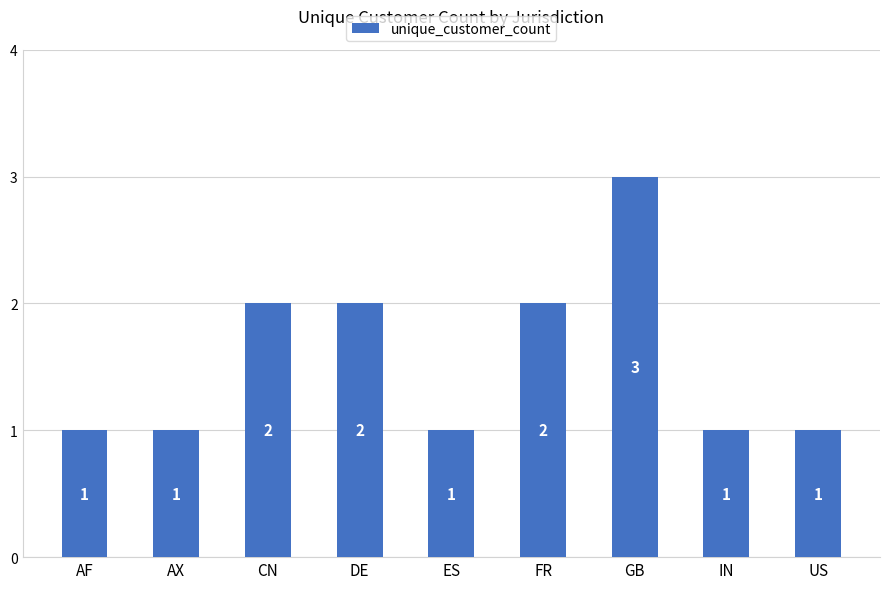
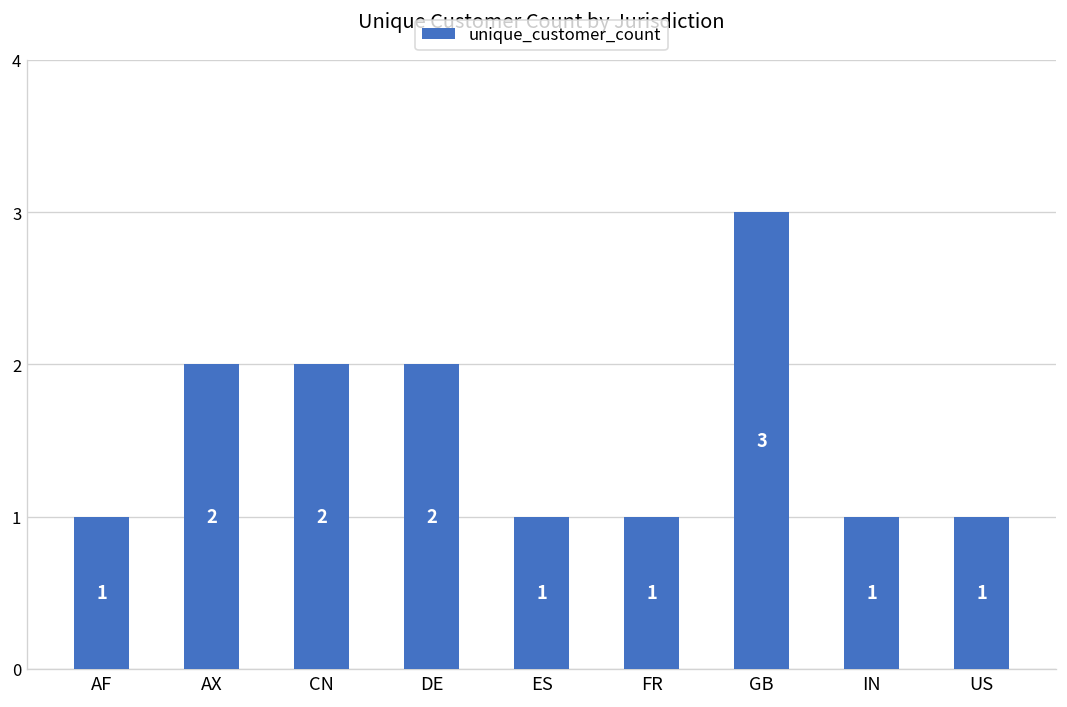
AX: 1 -> 2
FR: 2 -> 1
